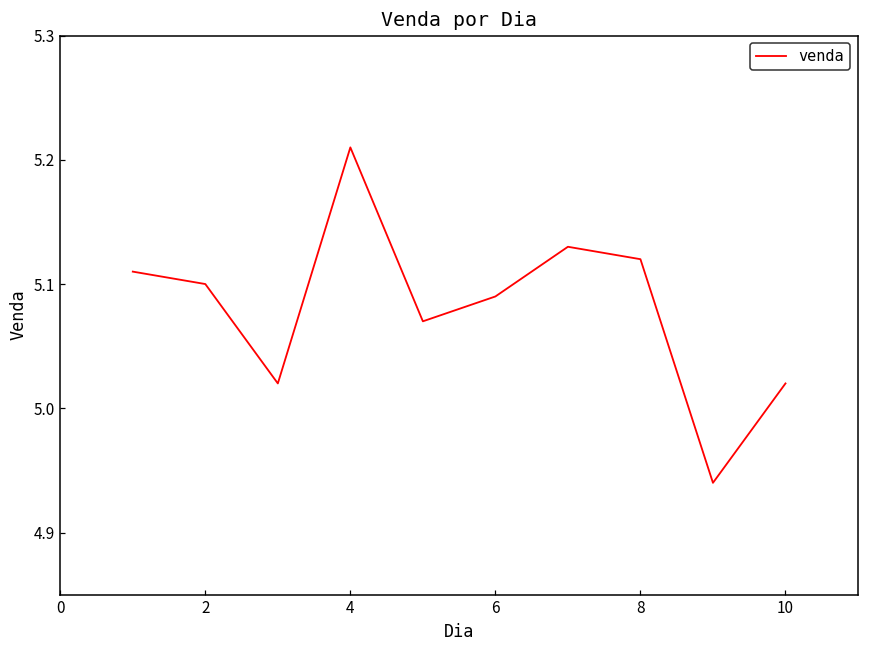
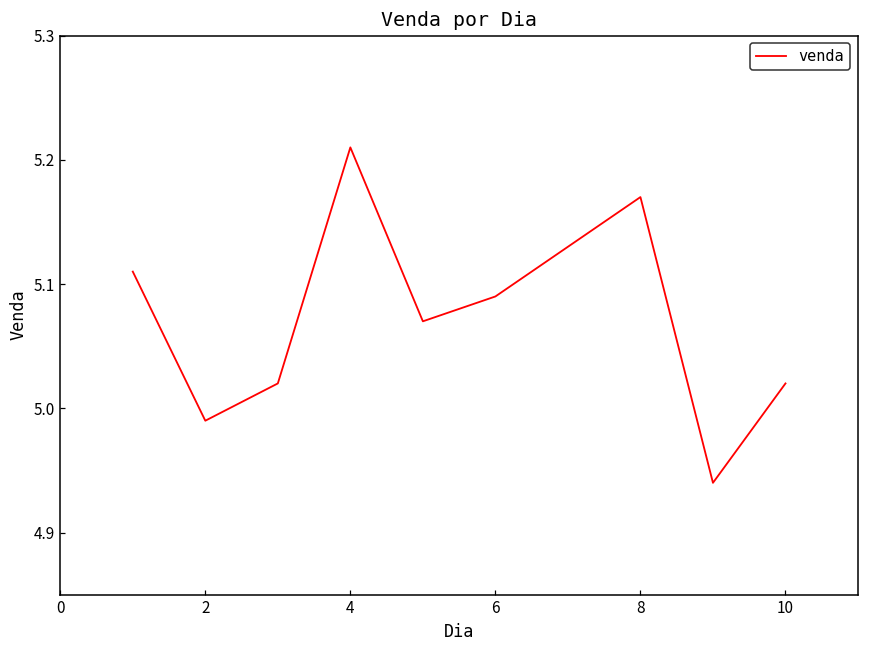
2: 5.10 -> 4.99
8: 5.12 -> 5.17
